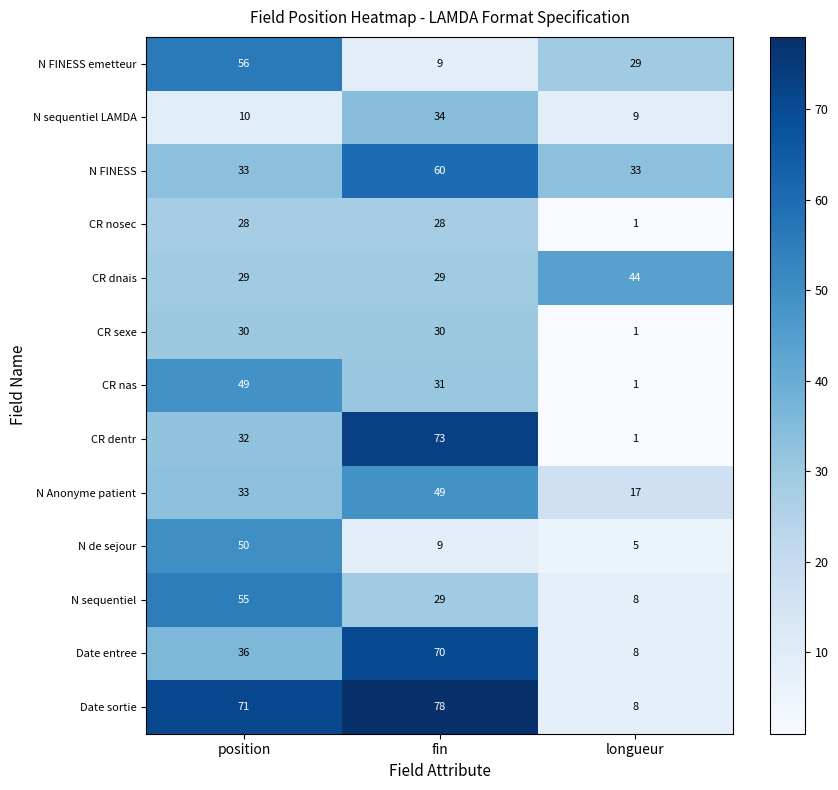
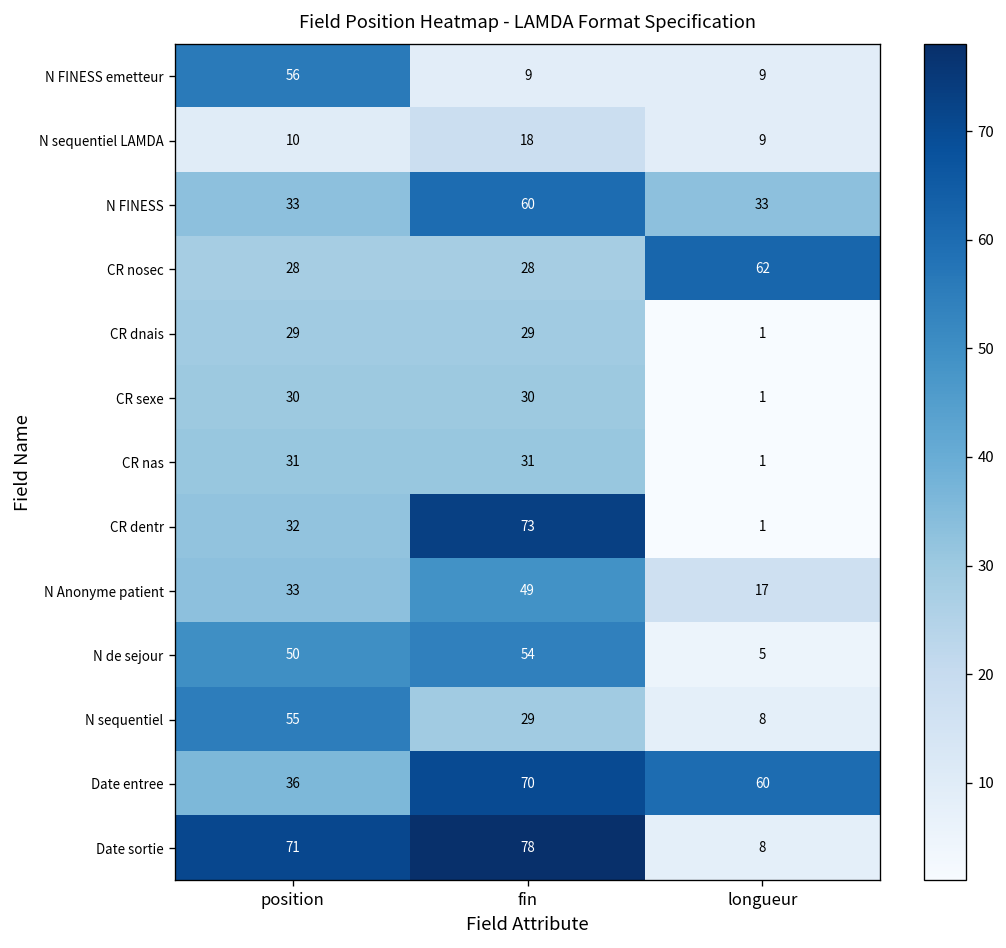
N FINESS emetteur, longueur: 29 -> 9
N sequentiel LAMDA, fin: 34 -> 18
CR nosec, longueur: 1 -> 62
CR dnais, longueur: 44 -> 1
CR nas, position: 49 -> 31
N de sejour, fin: 9 -> 54
Date entree, longueur: 8 -> 60
